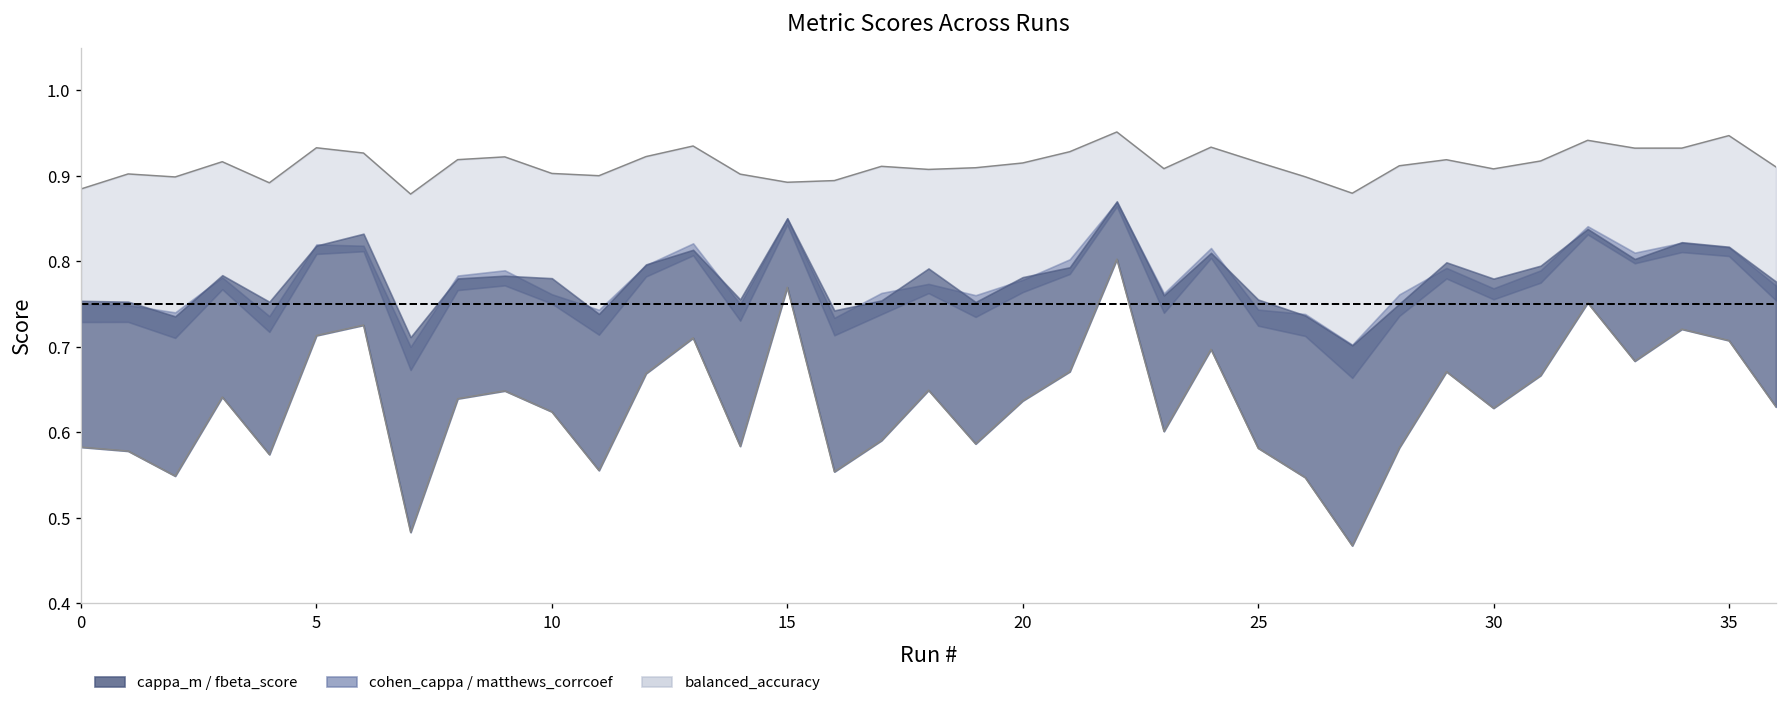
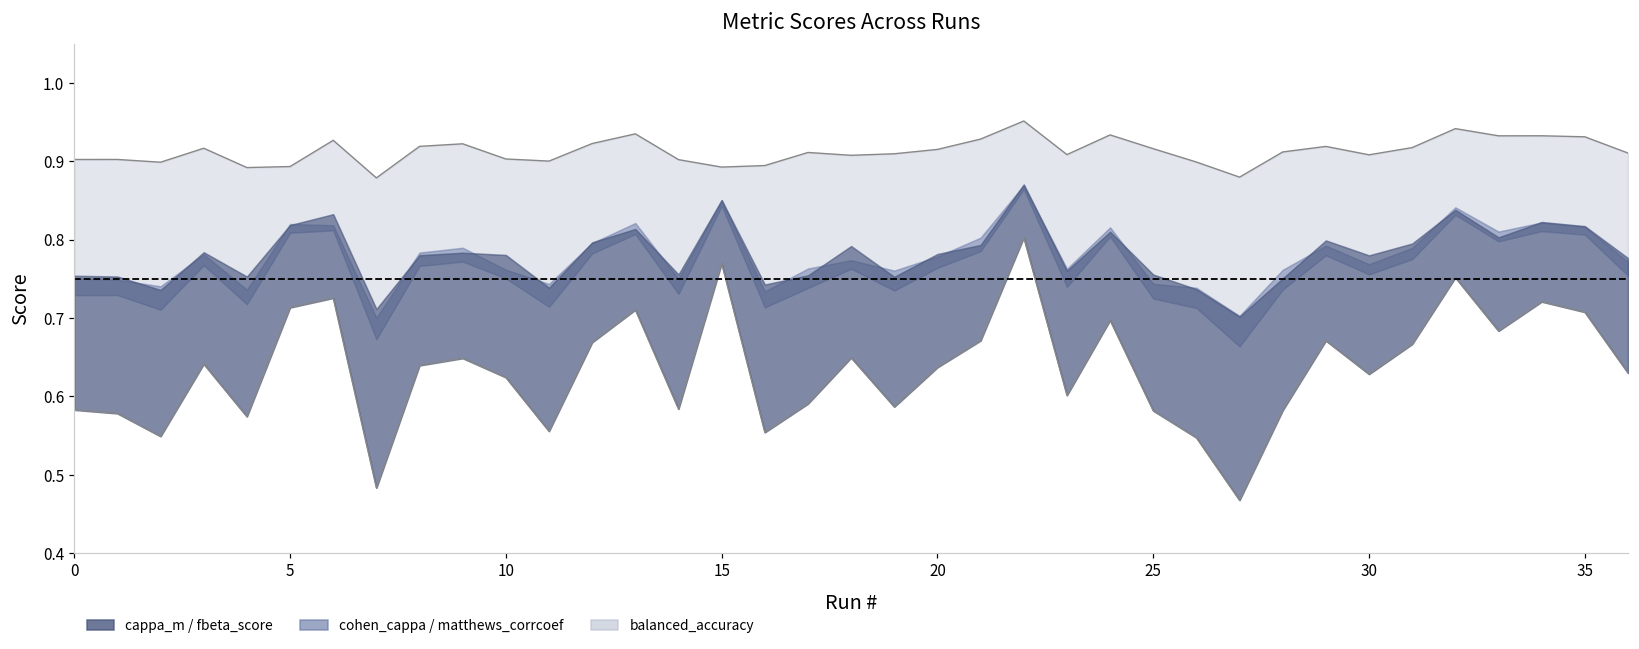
balanced_accuracy, 0: 0.88 -> 0.90
balanced_accuracy, 5: 0.93 -> 0.89
balanced_accuracy, 35: 0.95 -> 0.93
